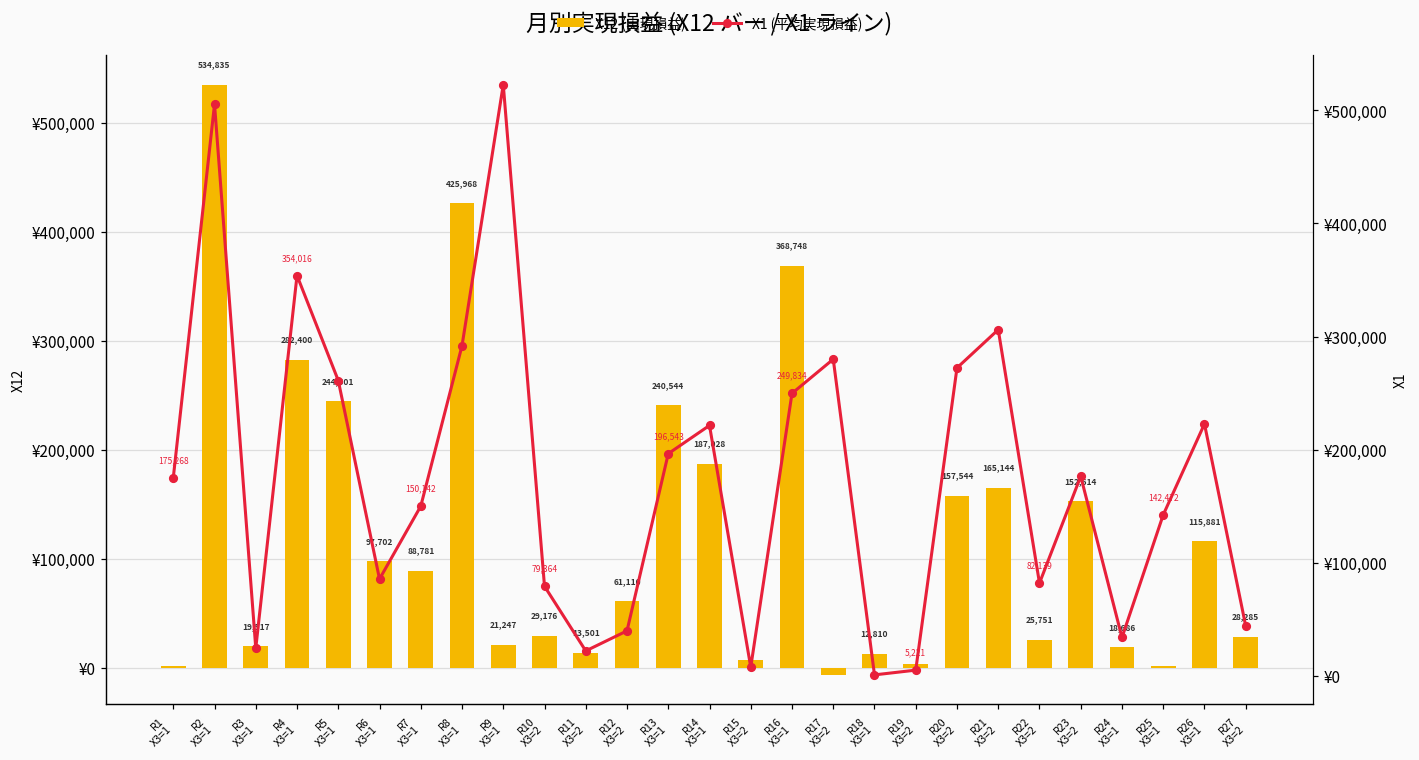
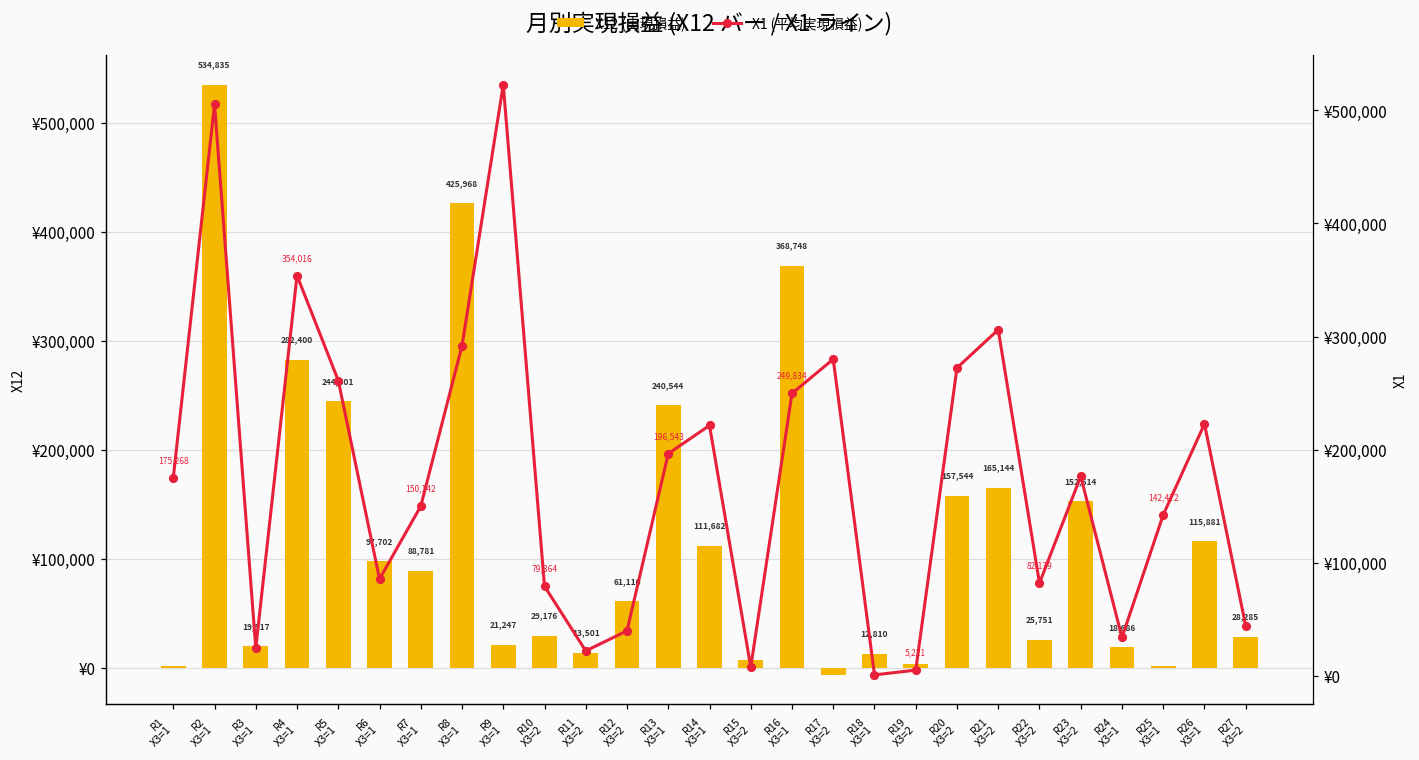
X12 (実現損益), R14 X3=1: 187,028 -> 111,682
